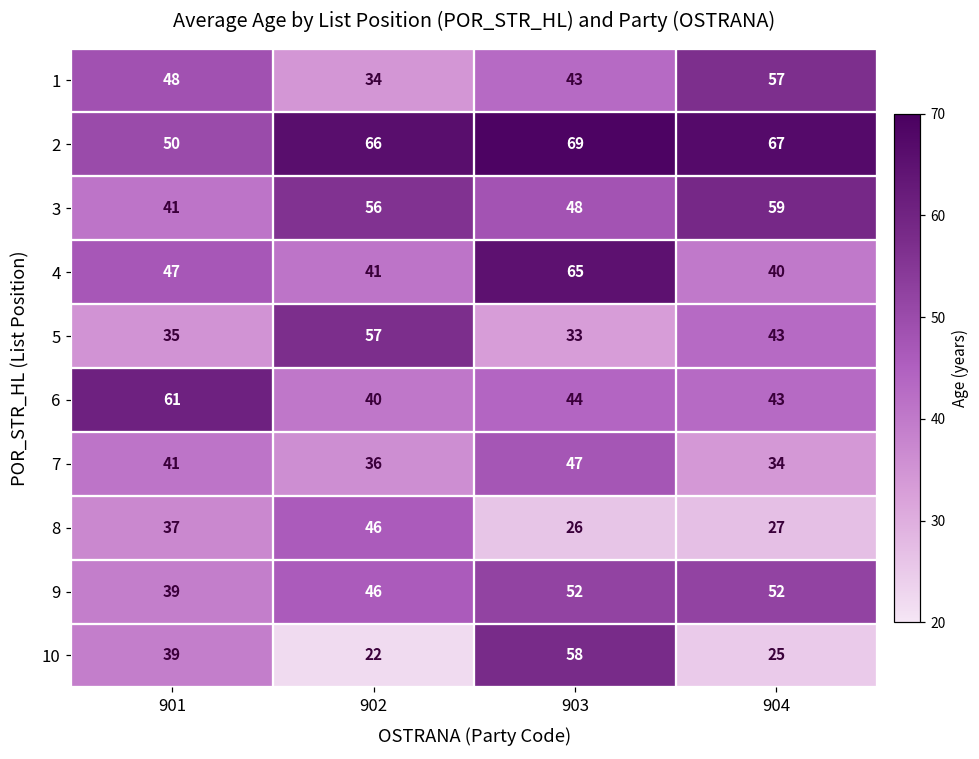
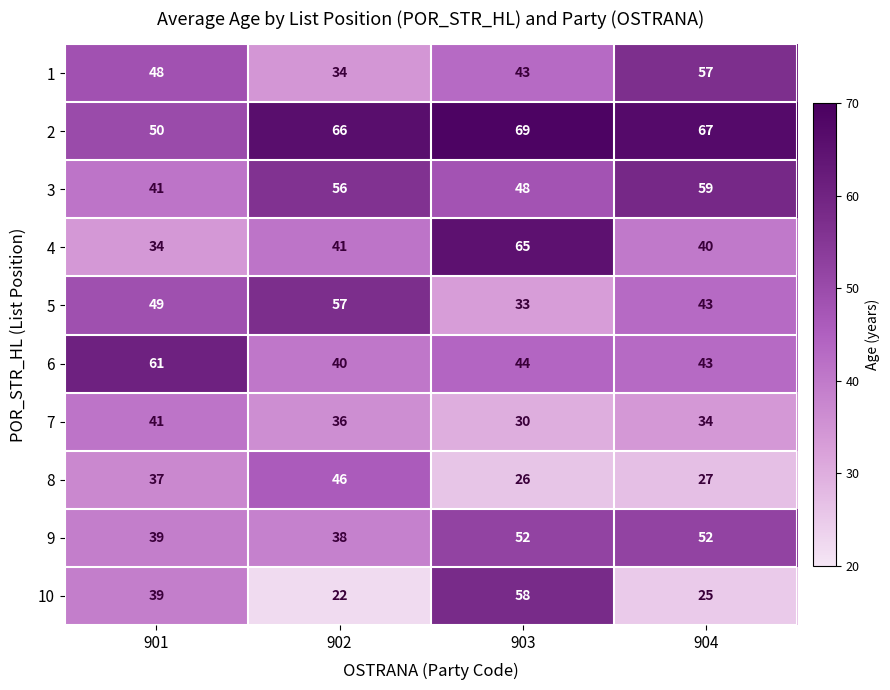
4, 901: 47 -> 34
5, 901: 35 -> 49
7, 903: 47 -> 30
9, 902: 46 -> 38
